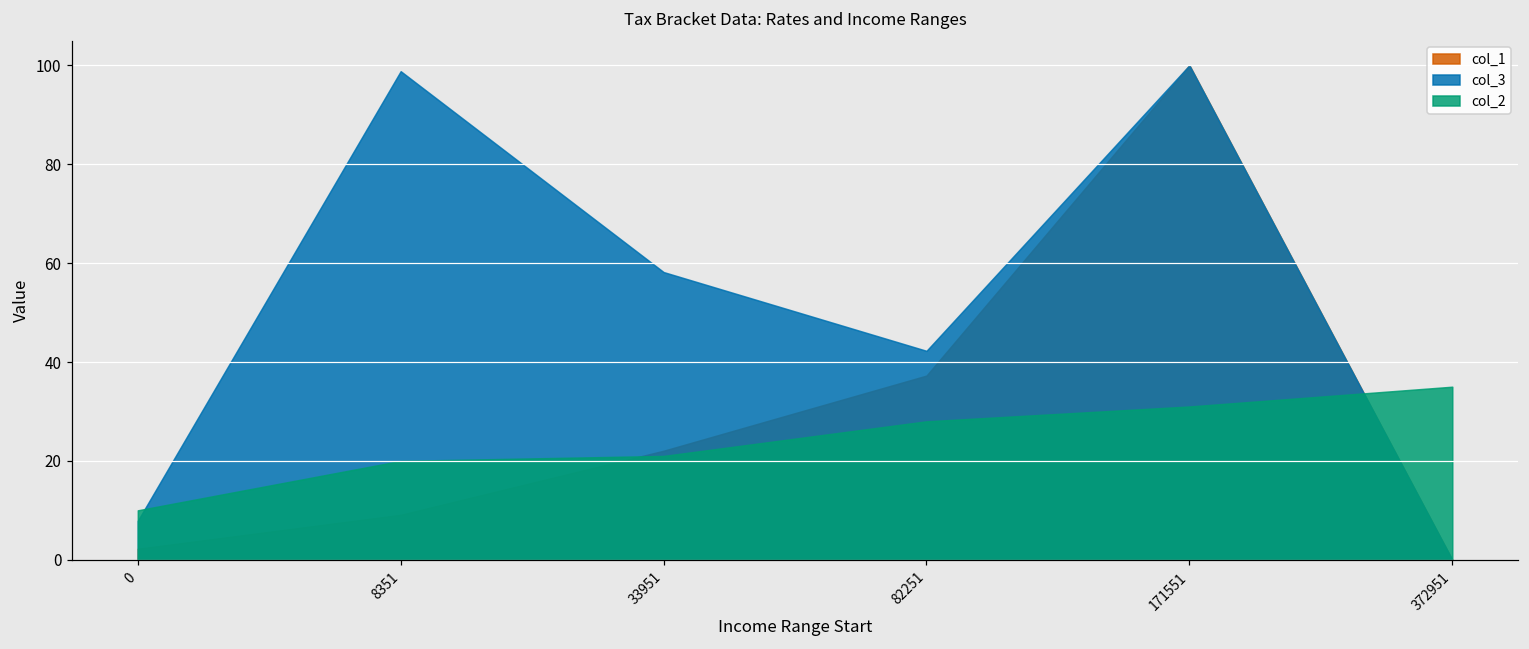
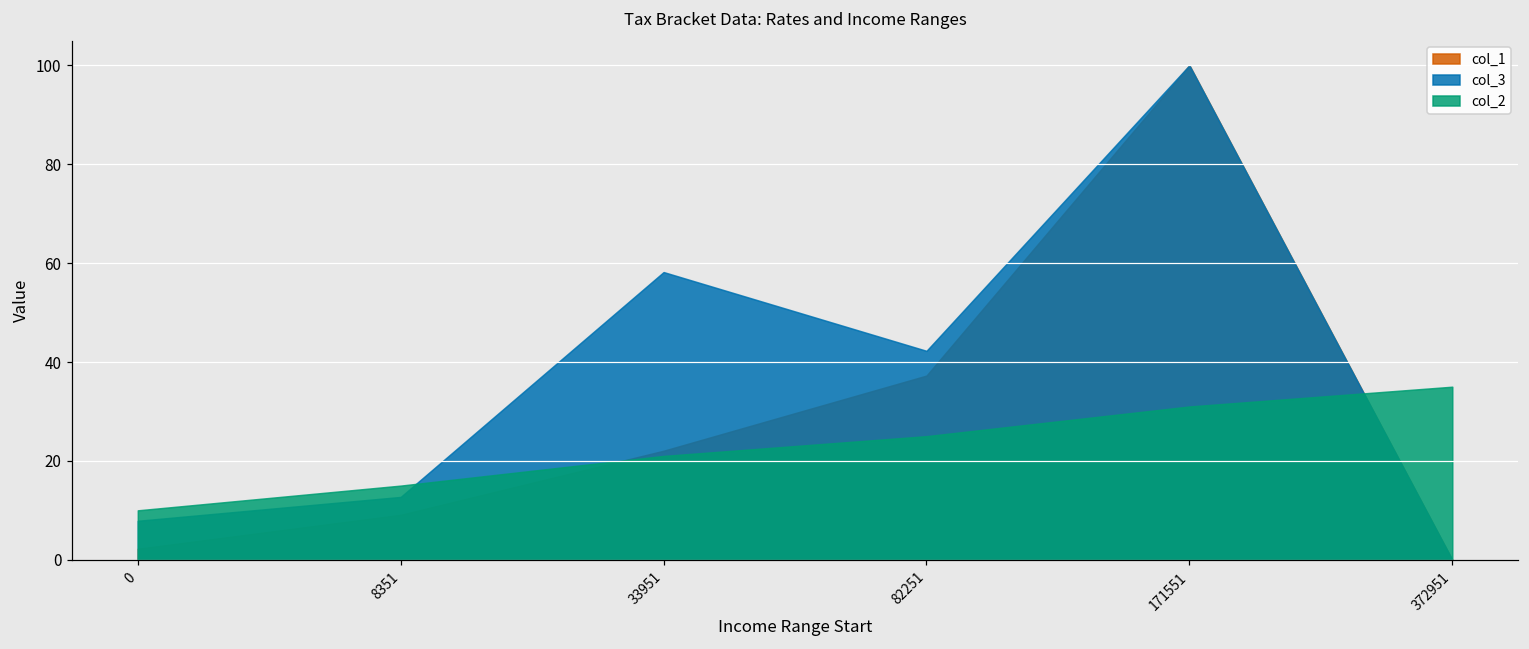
col_3, 8351: 99 -> 13
col_2, 8351: 20 -> 15
col_2, 82251: 28 -> 25
